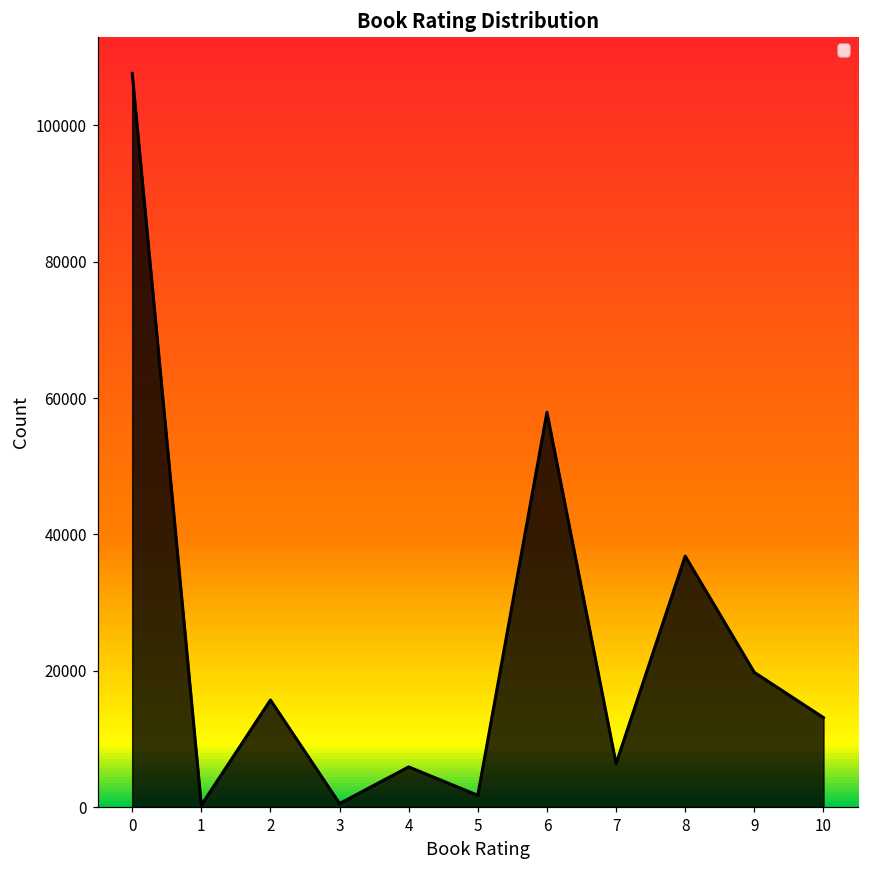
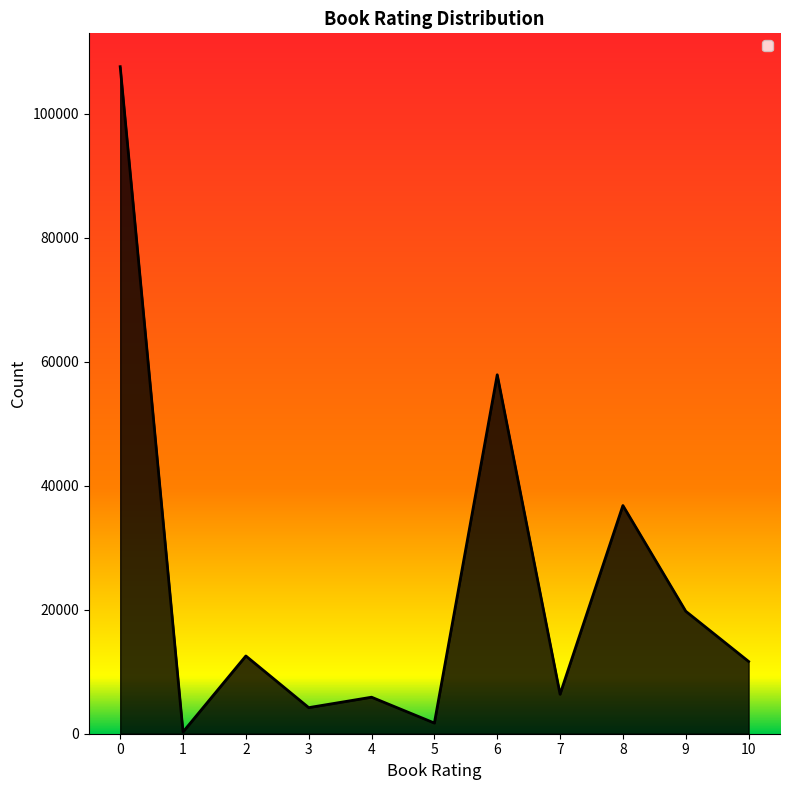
2: 16000 -> 13000
3: 1000 -> 4000
10: 13000 -> 12000
